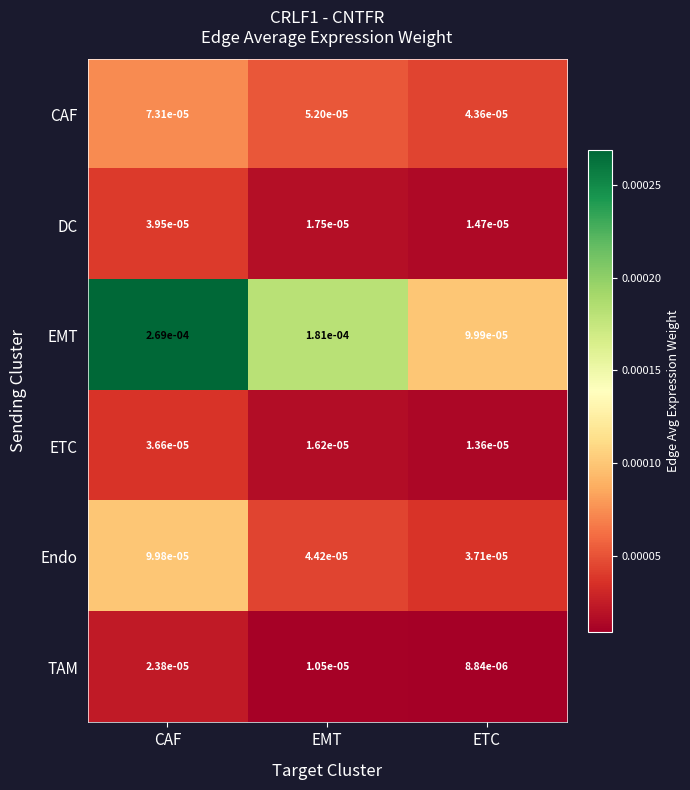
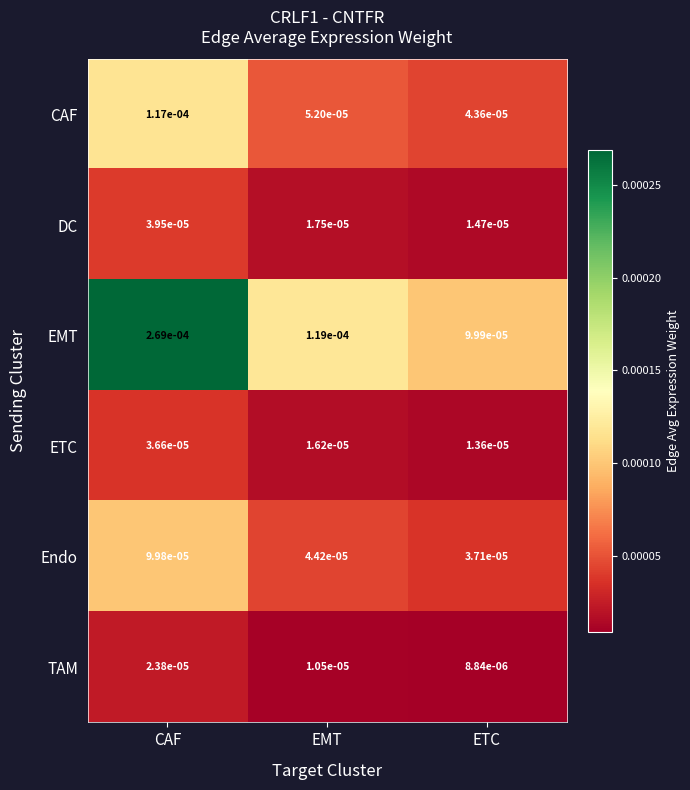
CAF, CAF: 7.31e-05 -> 1.17e-04
EMT, EMT: 1.81e-04 -> 1.19e-04
